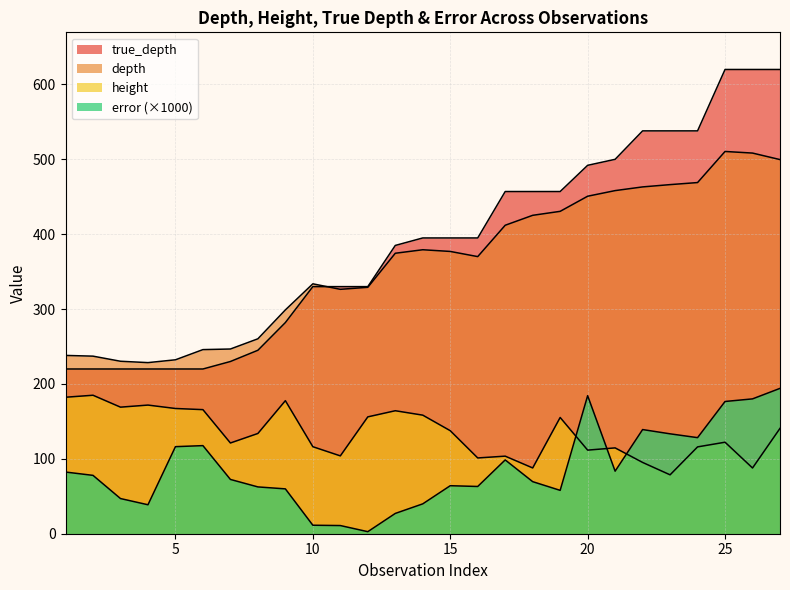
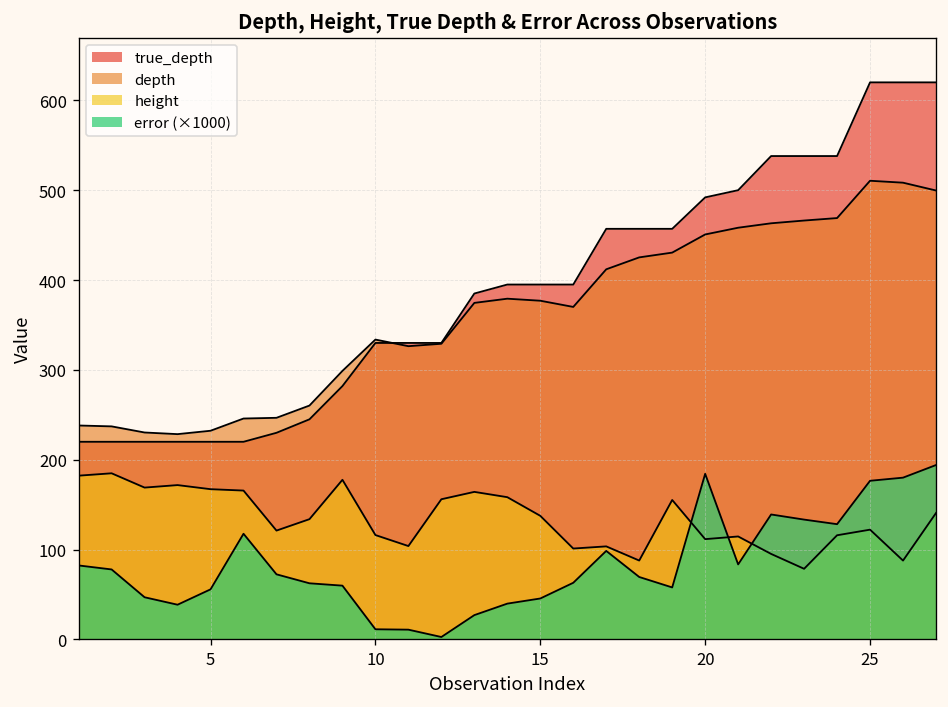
error (×1000), 5: 120 -> 60
error (×1000), 15: 60 -> 50
